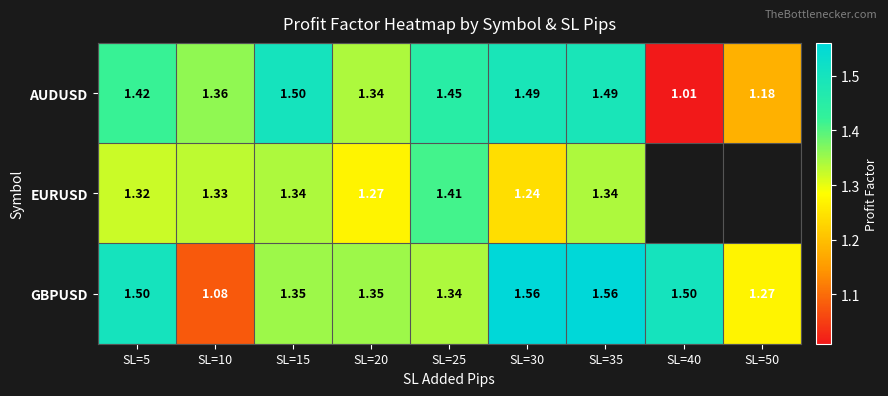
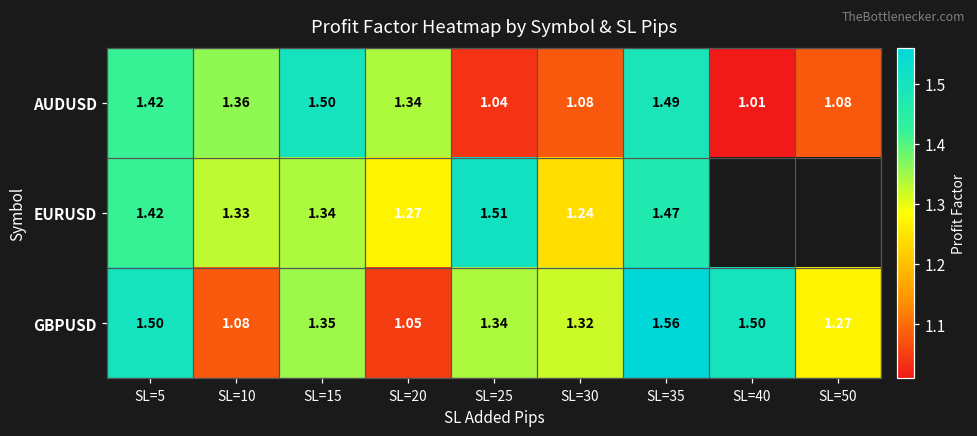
AUDUSD, SL=25: 1.45 -> 1.04
AUDUSD, SL=30: 1.49 -> 1.08
AUDUSD, SL=50: 1.18 -> 1.08
EURUSD, SL=5: 1.32 -> 1.42
EURUSD, SL=25: 1.41 -> 1.51
EURUSD, SL=35: 1.34 -> 1.47
GBPUSD, SL=20: 1.35 -> 1.05
GBPUSD, SL=30: 1.56 -> 1.32
